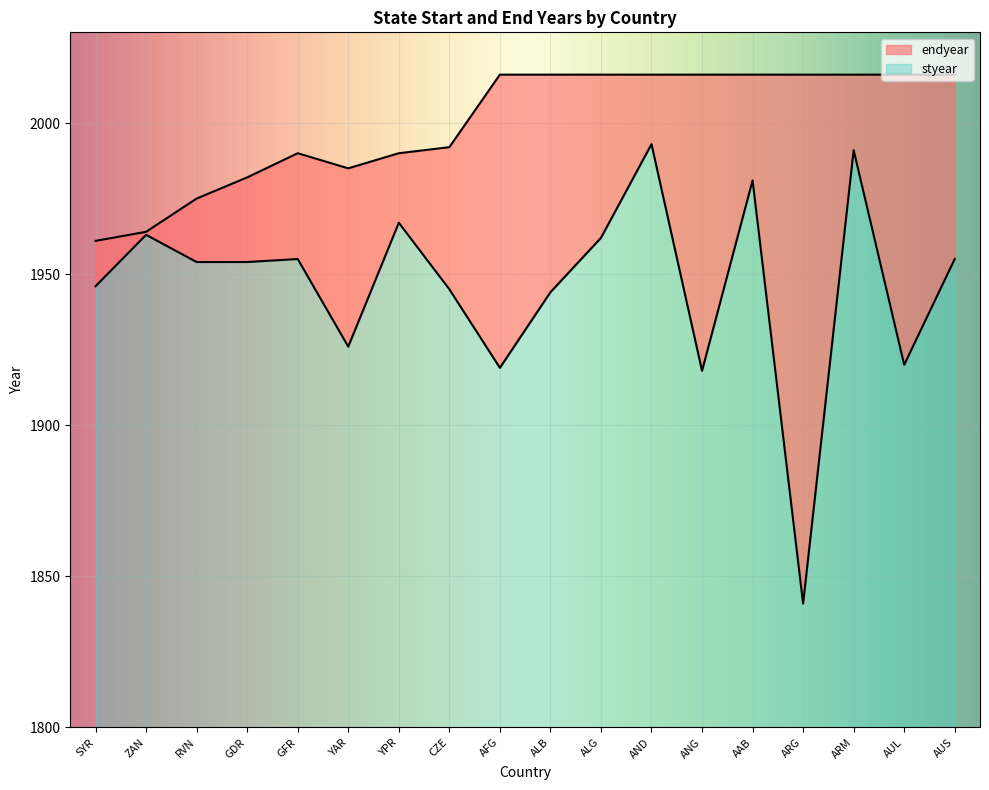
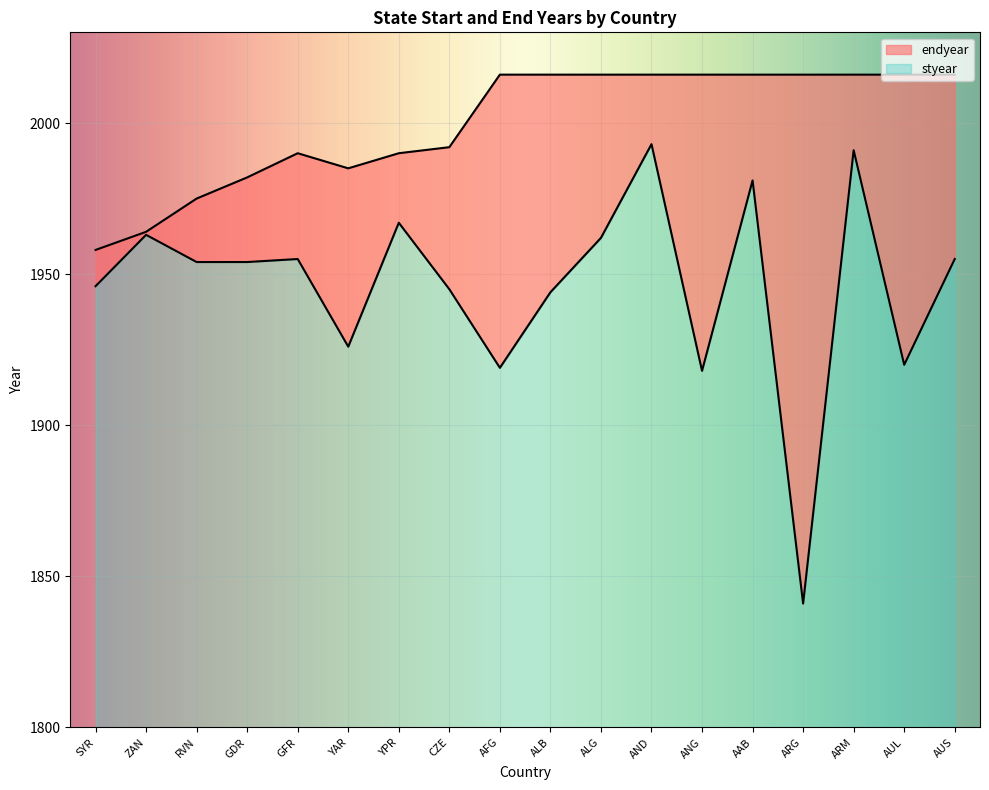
endyear, SYR: 1961 -> 1958
